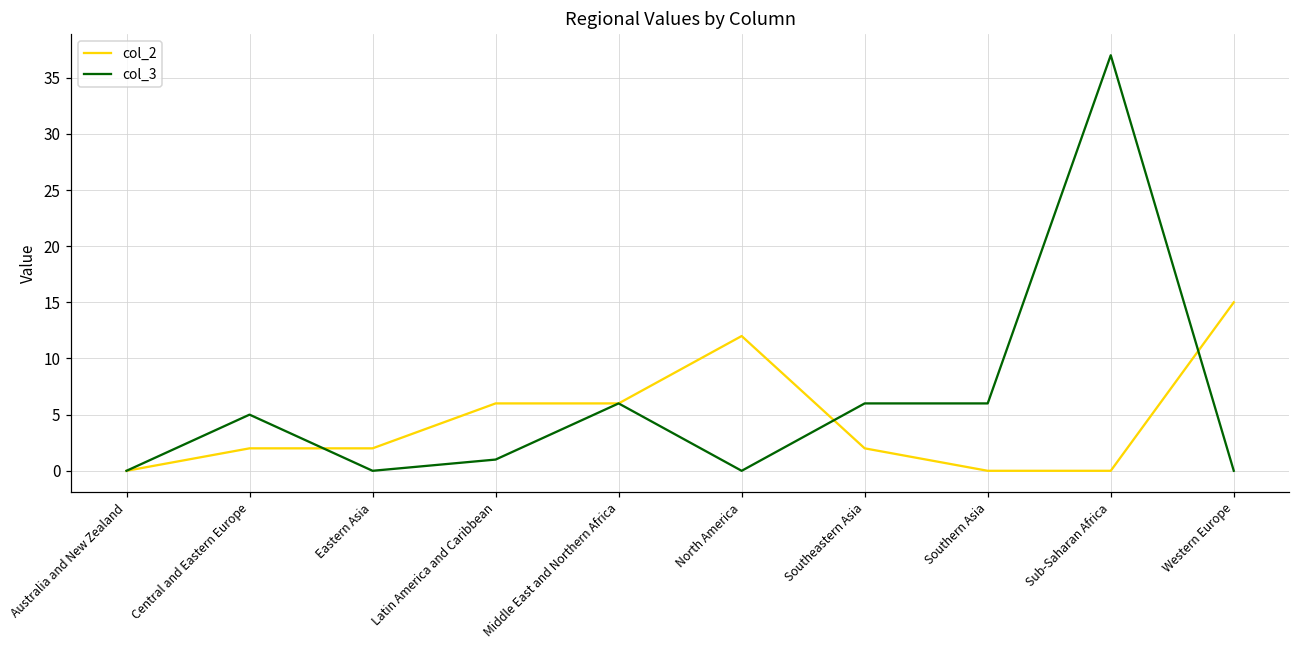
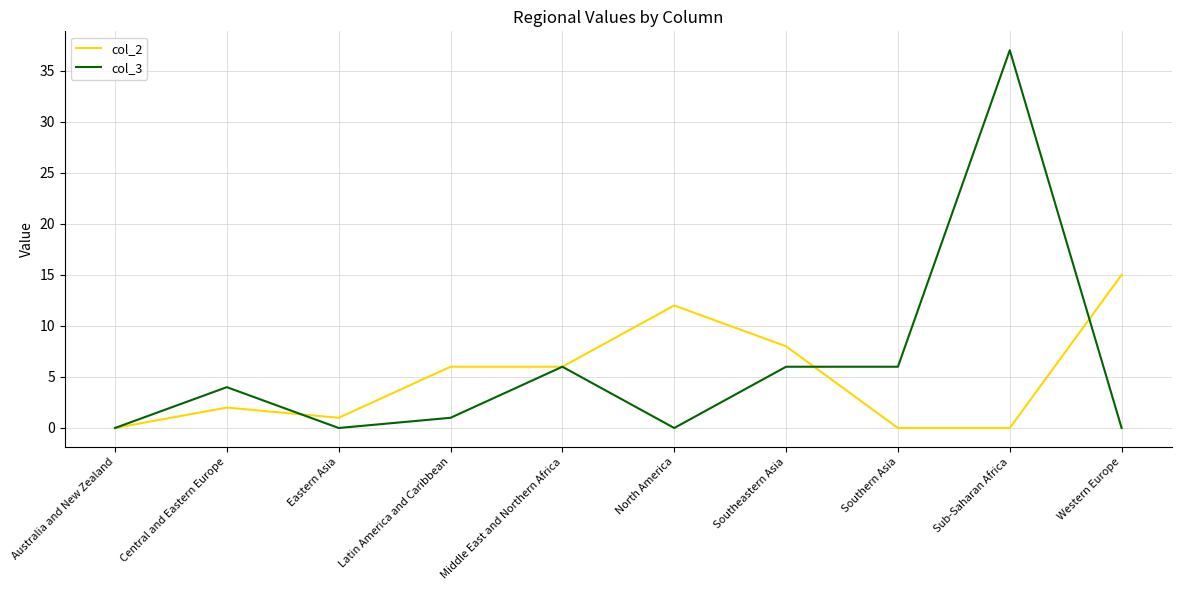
col_3, Central and Eastern Europe: 5 -> 4
col_2, Eastern Asia: 2 -> 1
col_2, Southeastern Asia: 2 -> 8
